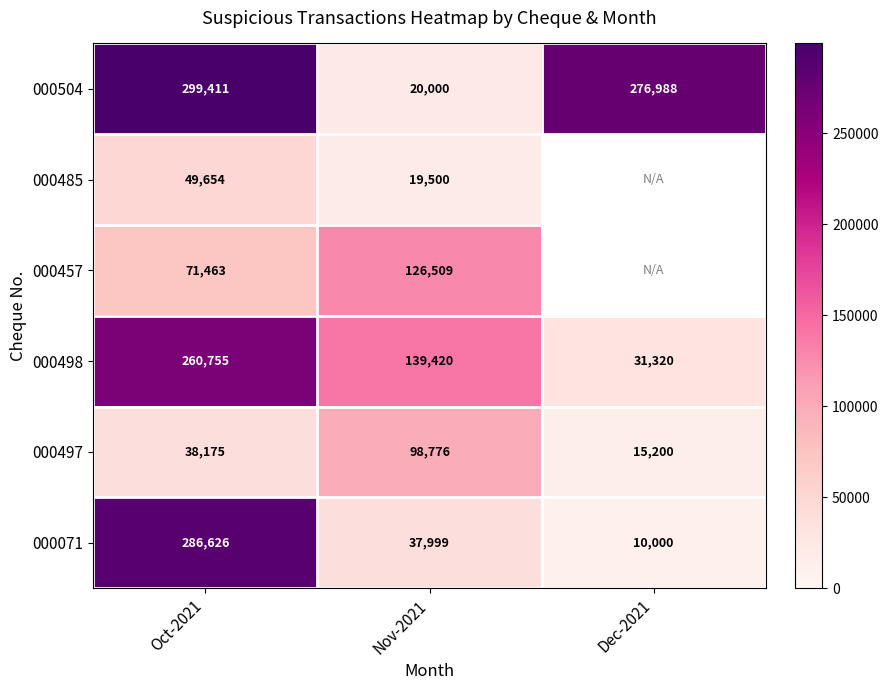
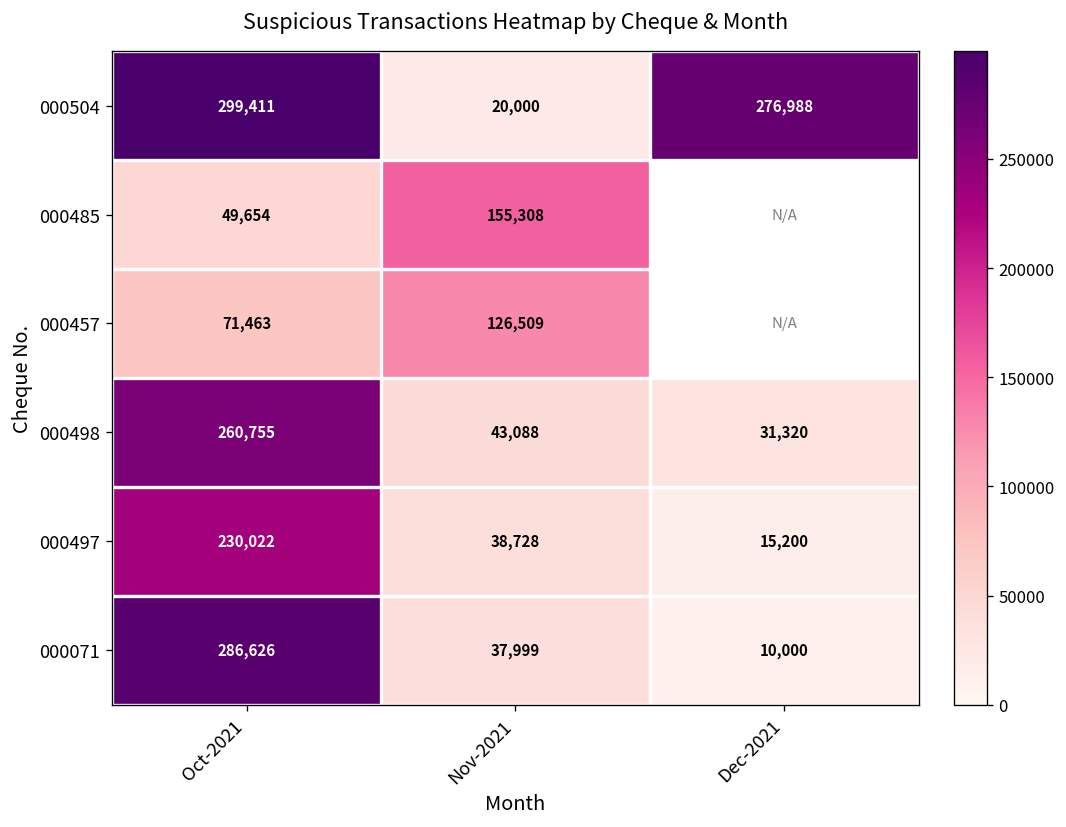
000485, Nov-2021: 19,500 -> 155,308
000498, Nov-2021: 139,420 -> 43,088
000497, Oct-2021: 38,175 -> 230,022
000497, Nov-2021: 98,776 -> 38,728
